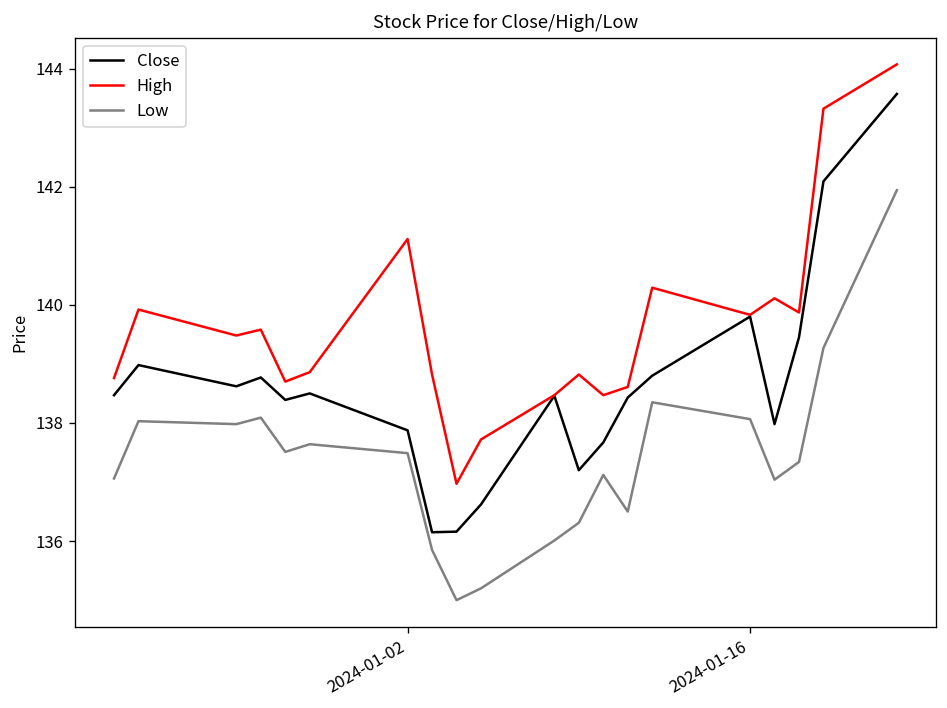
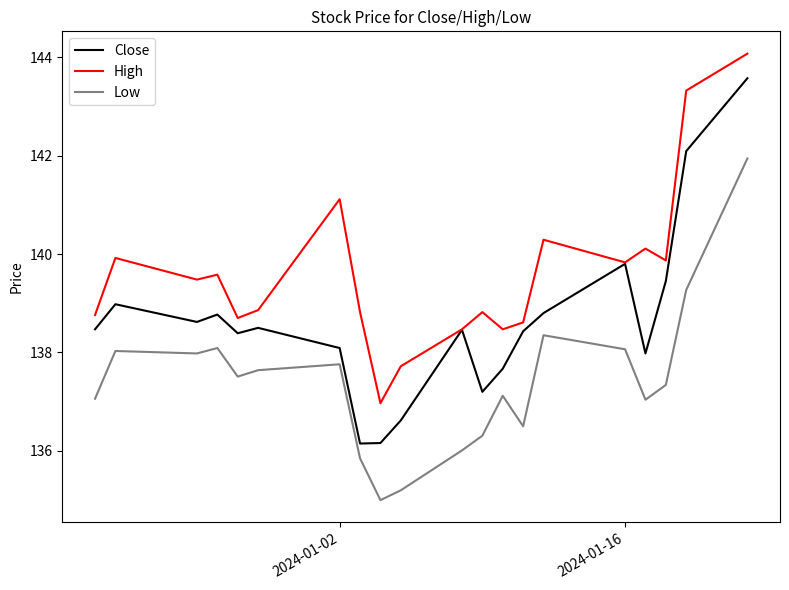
Close, 2024-01-02: 137.9 -> 138.1
Low, 2024-01-02: 137.5 -> 137.8
